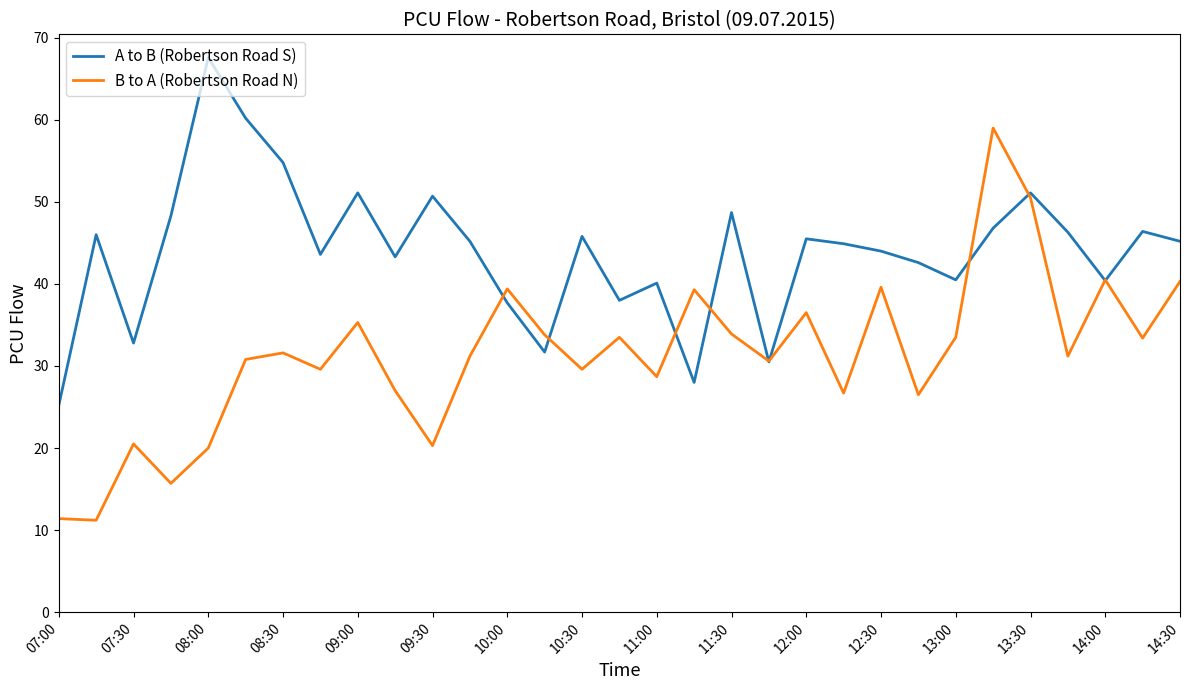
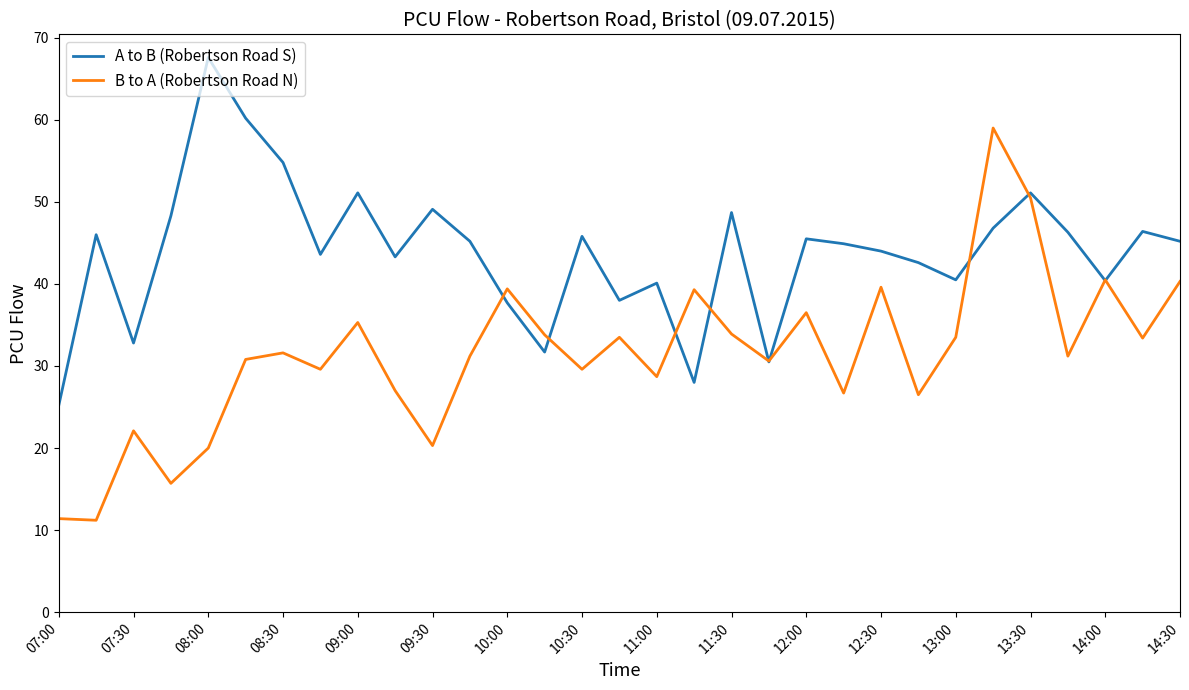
B to A (Robertson Road N), 07:30: 21 -> 22
A to B (Robertson Road S), 09:30: 51 -> 49
